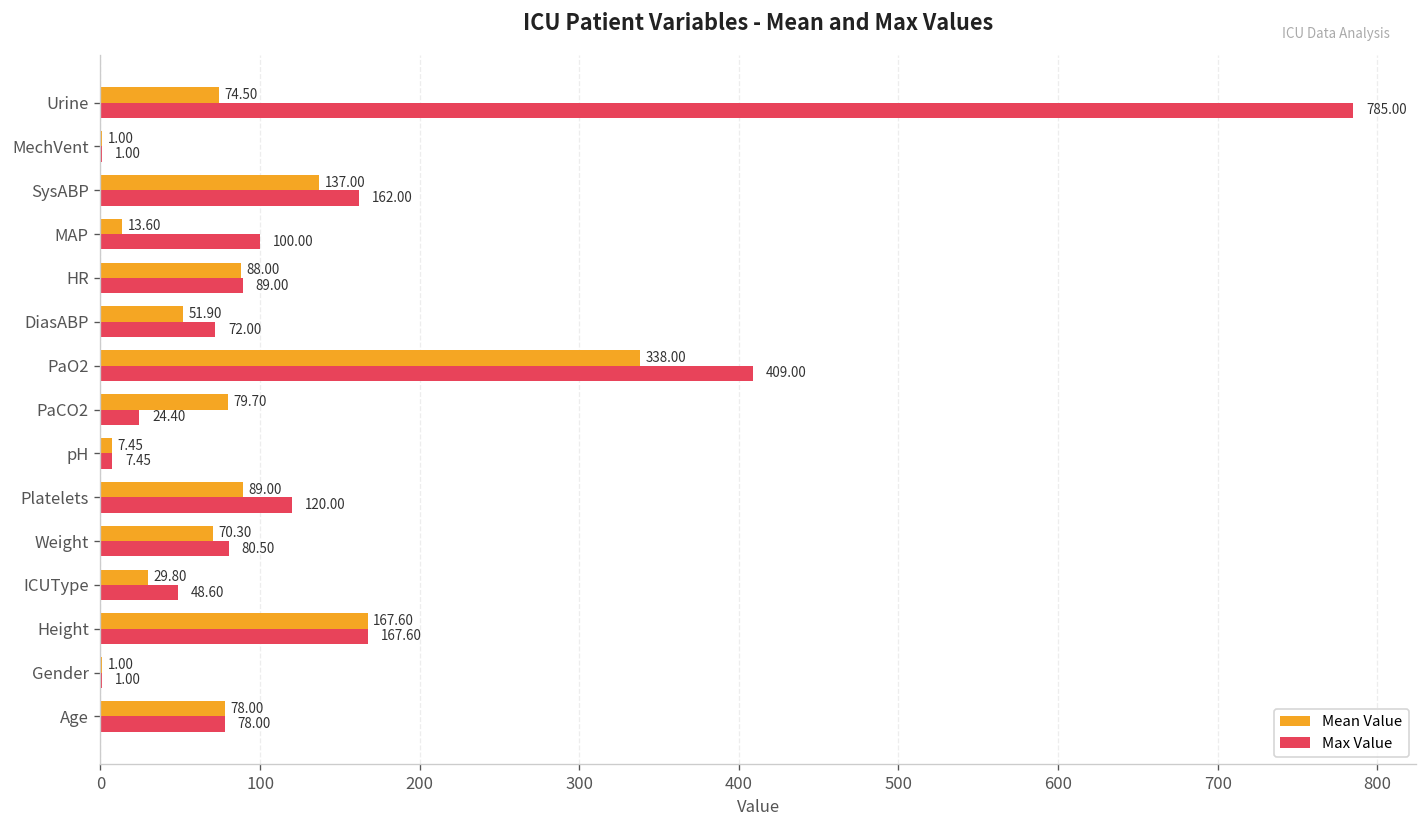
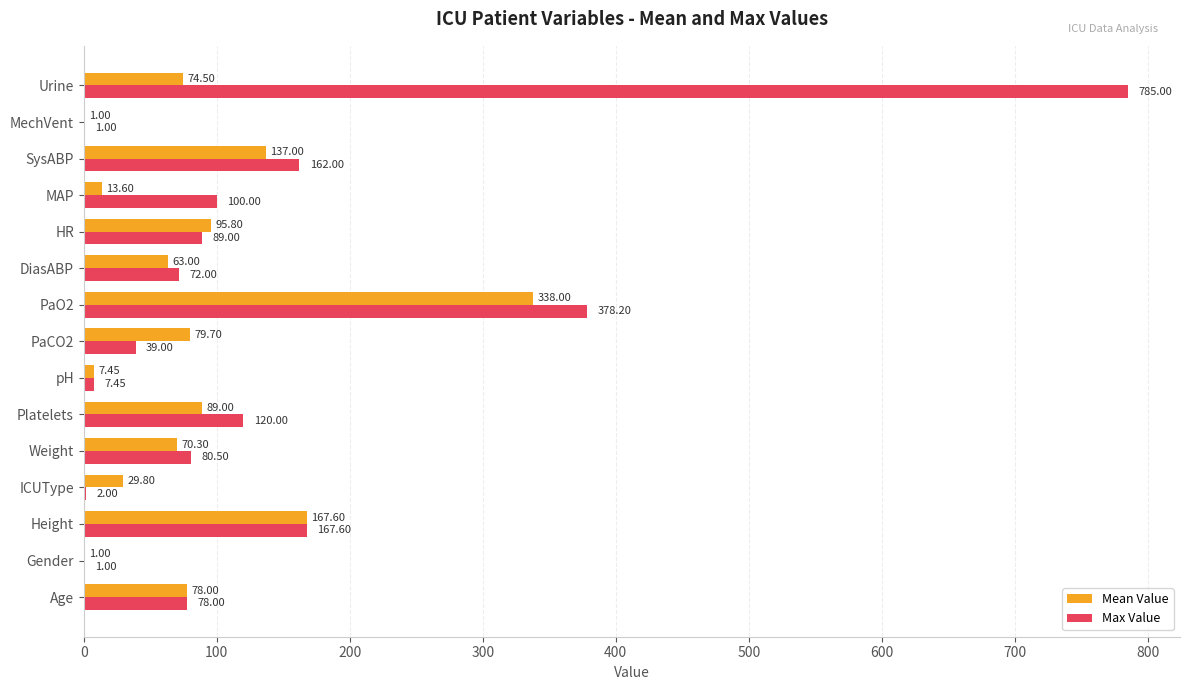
Mean Value, HR: 88.00 -> 95.80
Mean Value, DiasABP: 51.90 -> 63.00
Max Value, PaO2: 409.00 -> 378.20
Max Value, PaCO2: 24.40 -> 39.00
Max Value, ICUType: 48.60 -> 2.00
